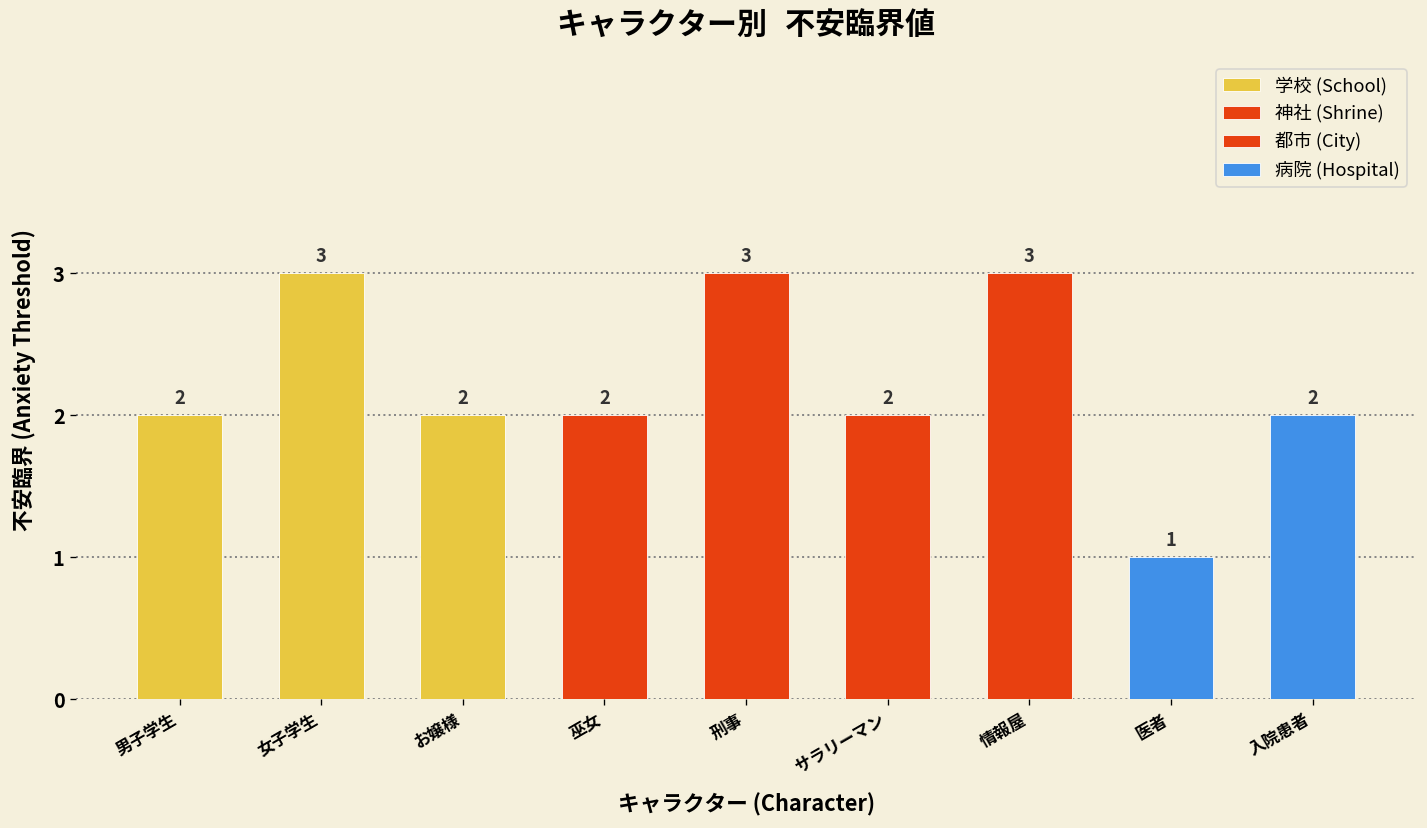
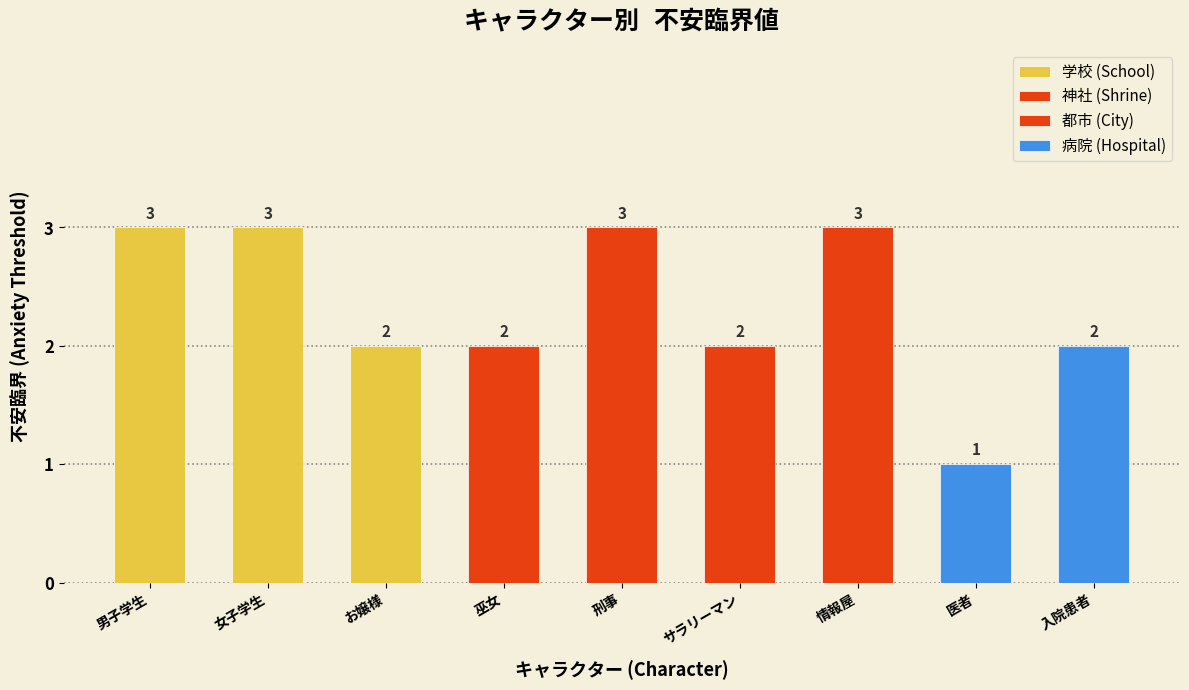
男子学生: 2 -> 3
